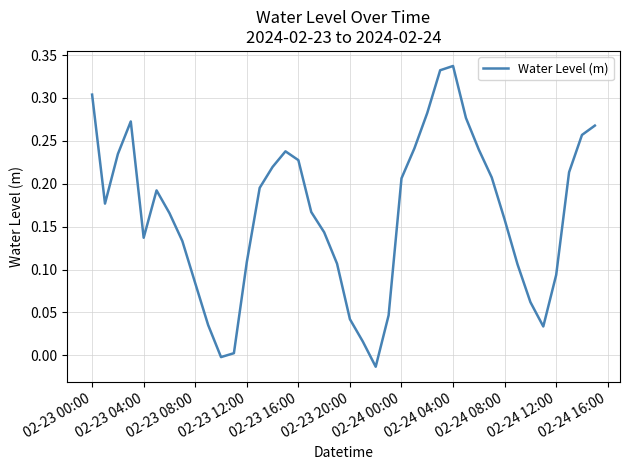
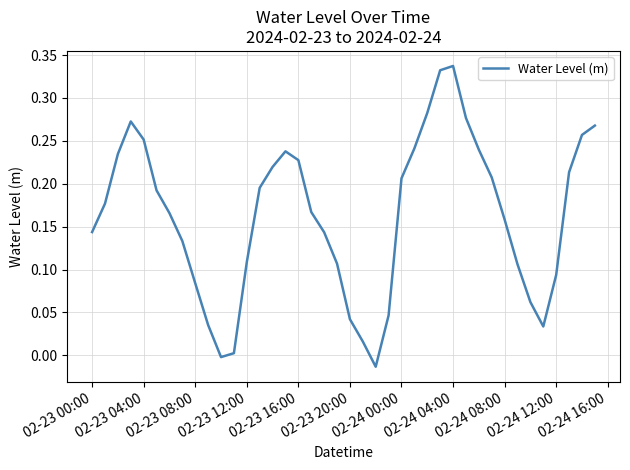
02-23 00:00: 0.30 -> 0.14
02-23 04:00: 0.14 -> 0.25
